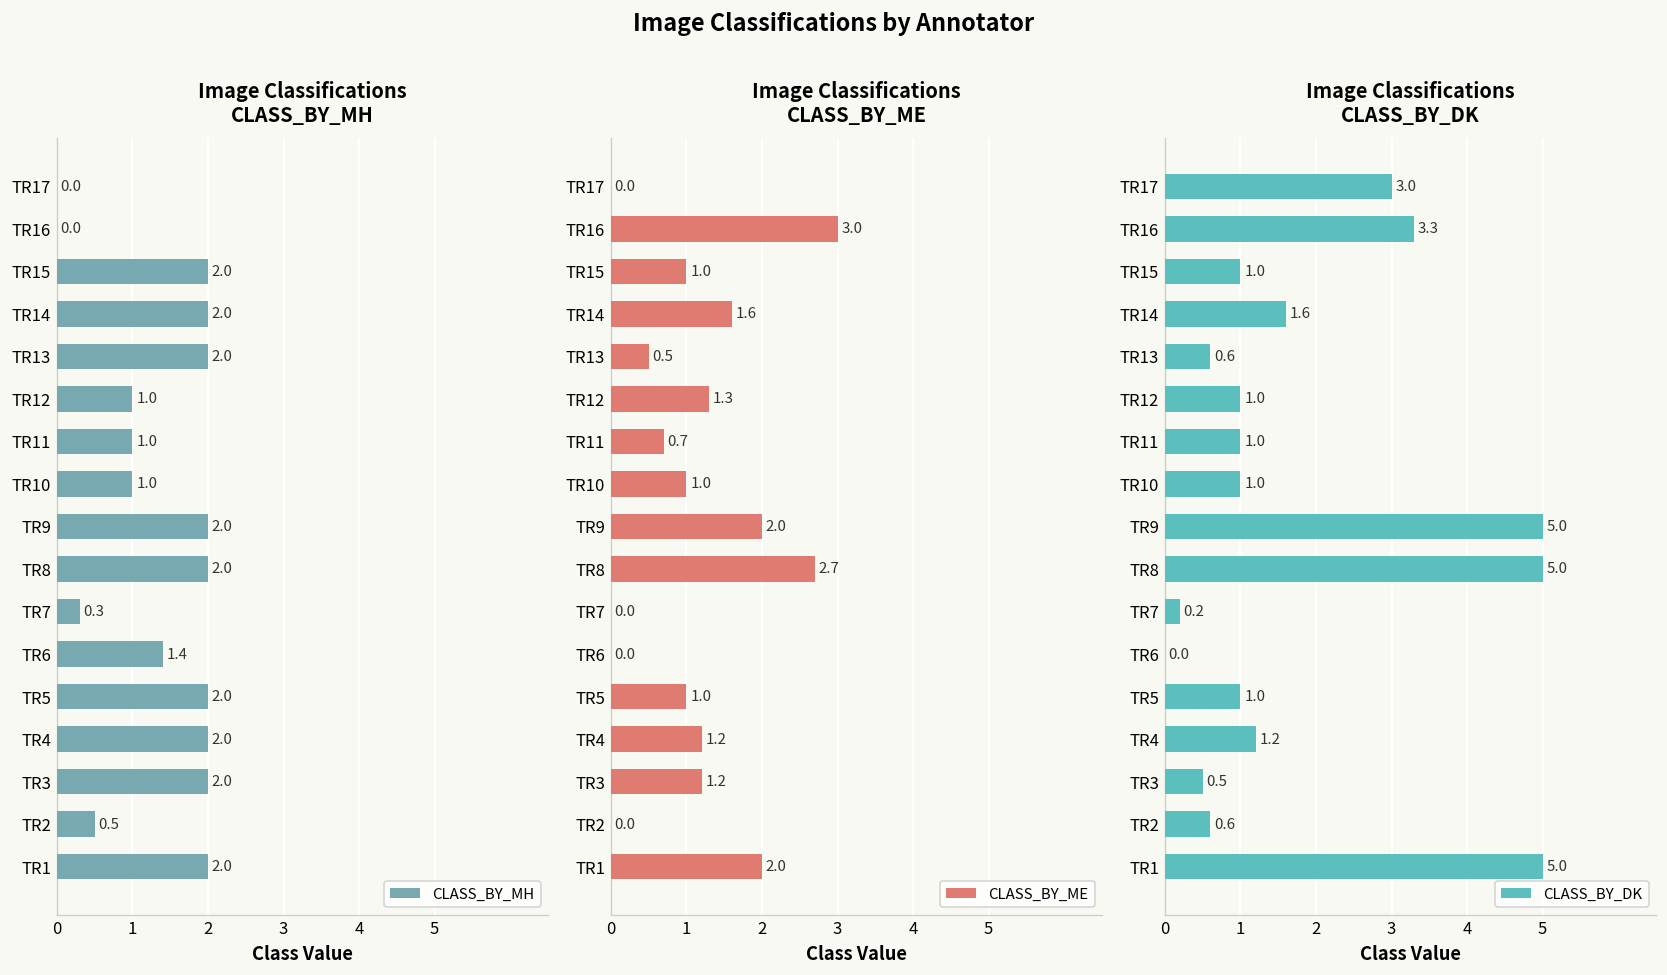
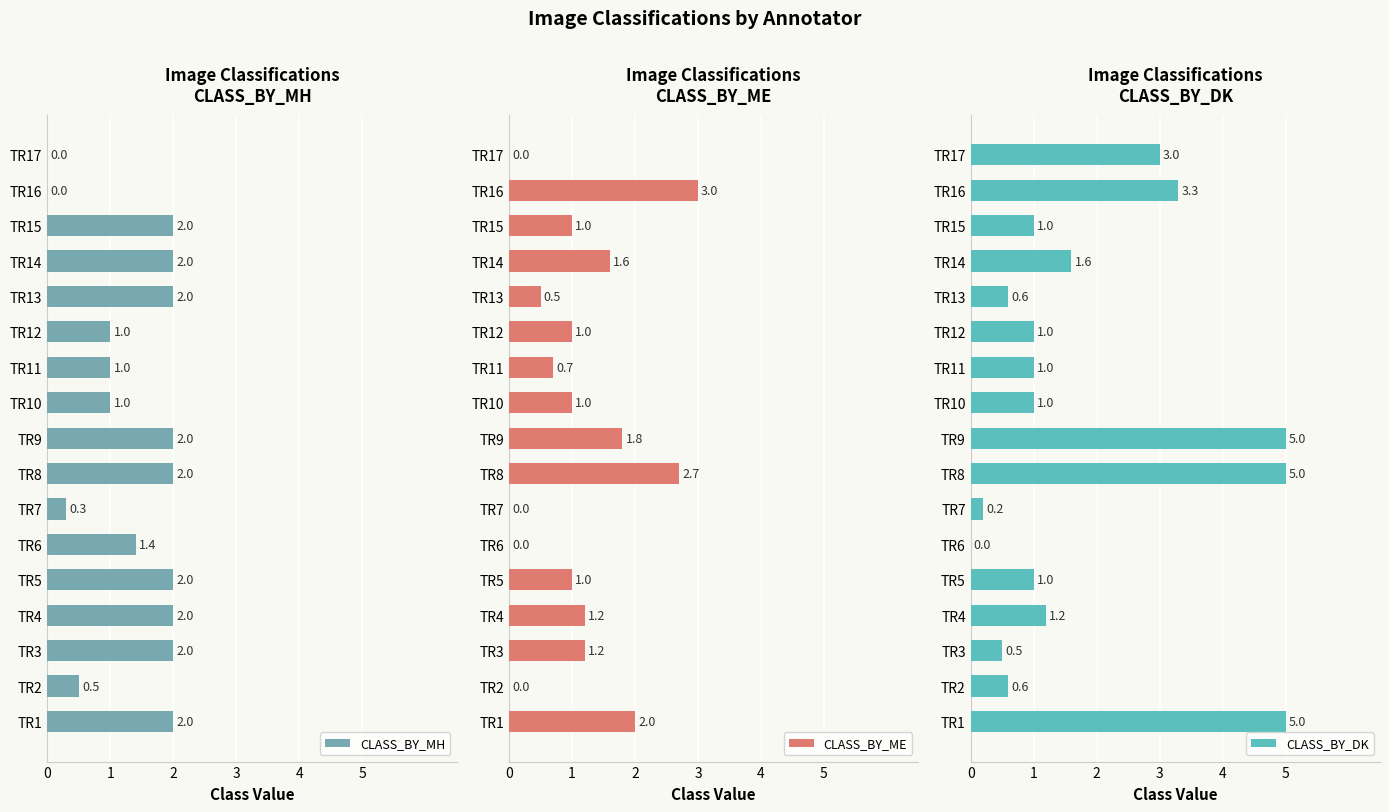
Image Classifications CLASS_BY_ME, TR12: 1.3 -> 1.0
Image Classifications CLASS_BY_ME, TR9: 2.0 -> 1.8
